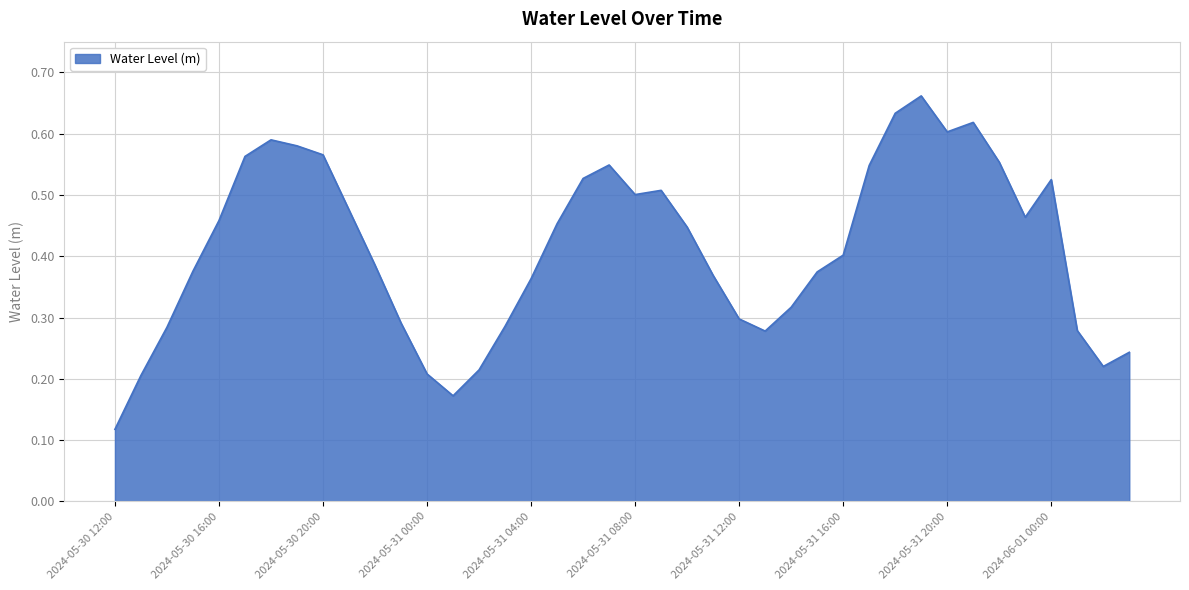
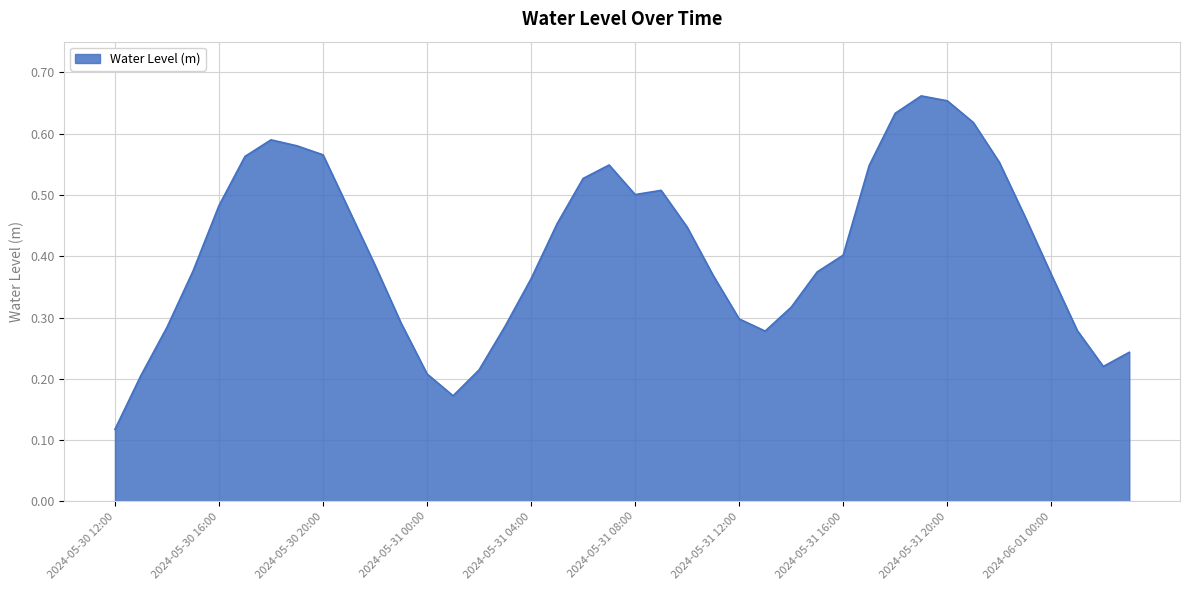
2024-05-30 16:00: 0.46 -> 0.48
2024-05-31 20:00: 0.60 -> 0.65
2024-06-01 00:00: 0.52 -> 0.37
